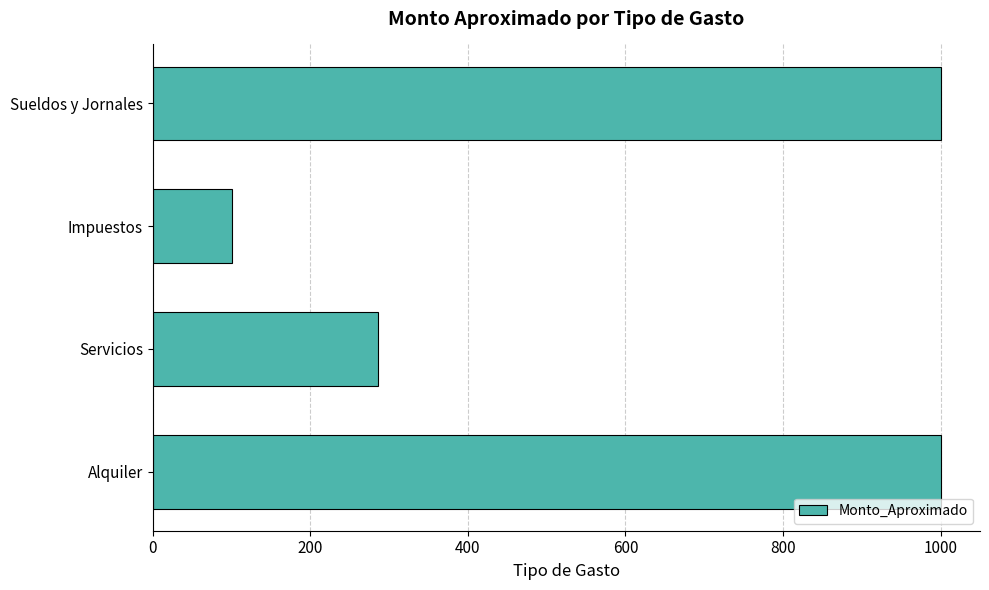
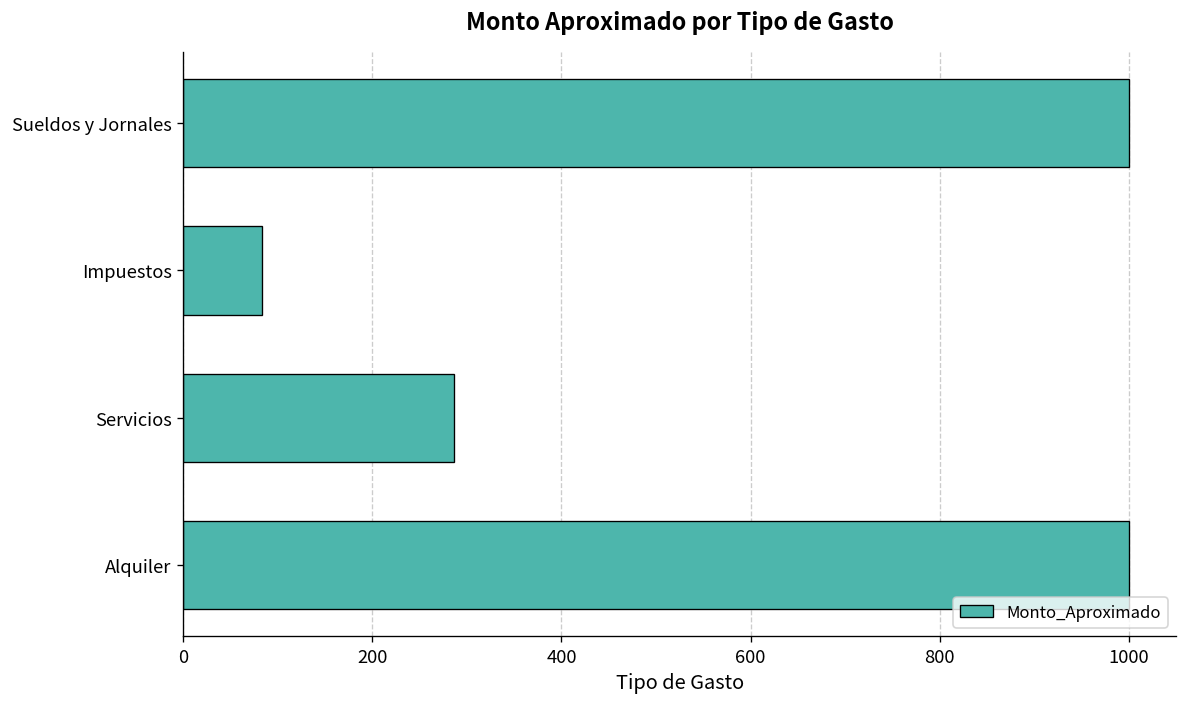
Impuestos: 100 -> 80
